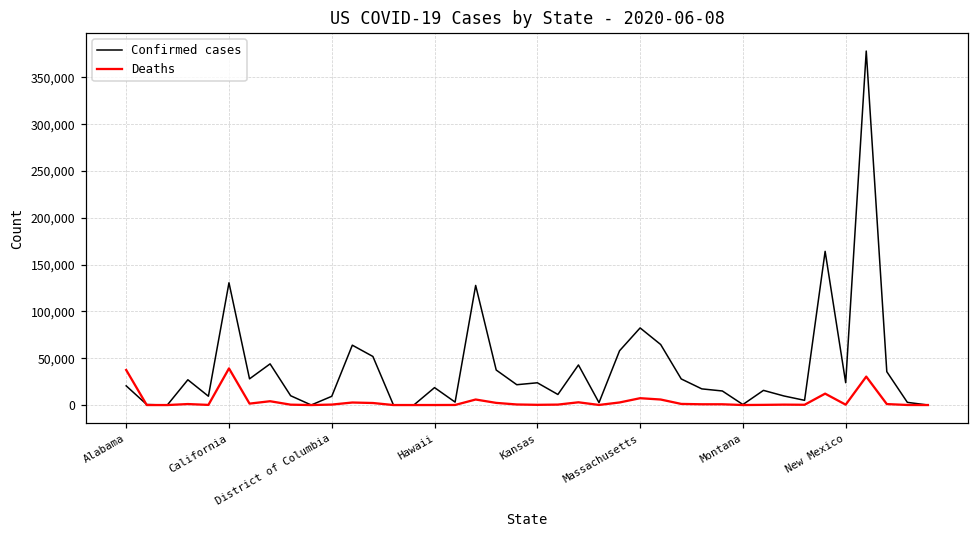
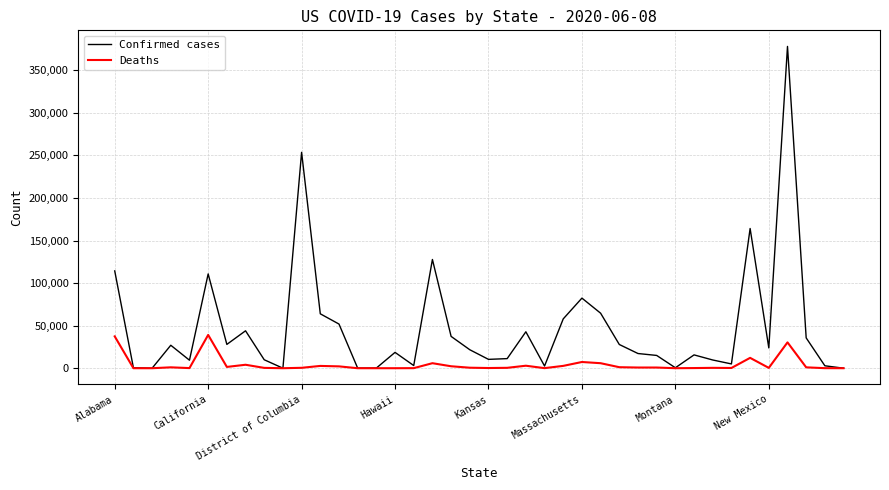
Confirmed cases, Alabama: 20,000 -> 110,000
Confirmed cases, California: 130,000 -> 110,000
Confirmed cases, District of Columbia: 10,000 -> 250,000
Confirmed cases, Kansas: 20,000 -> 10,000
